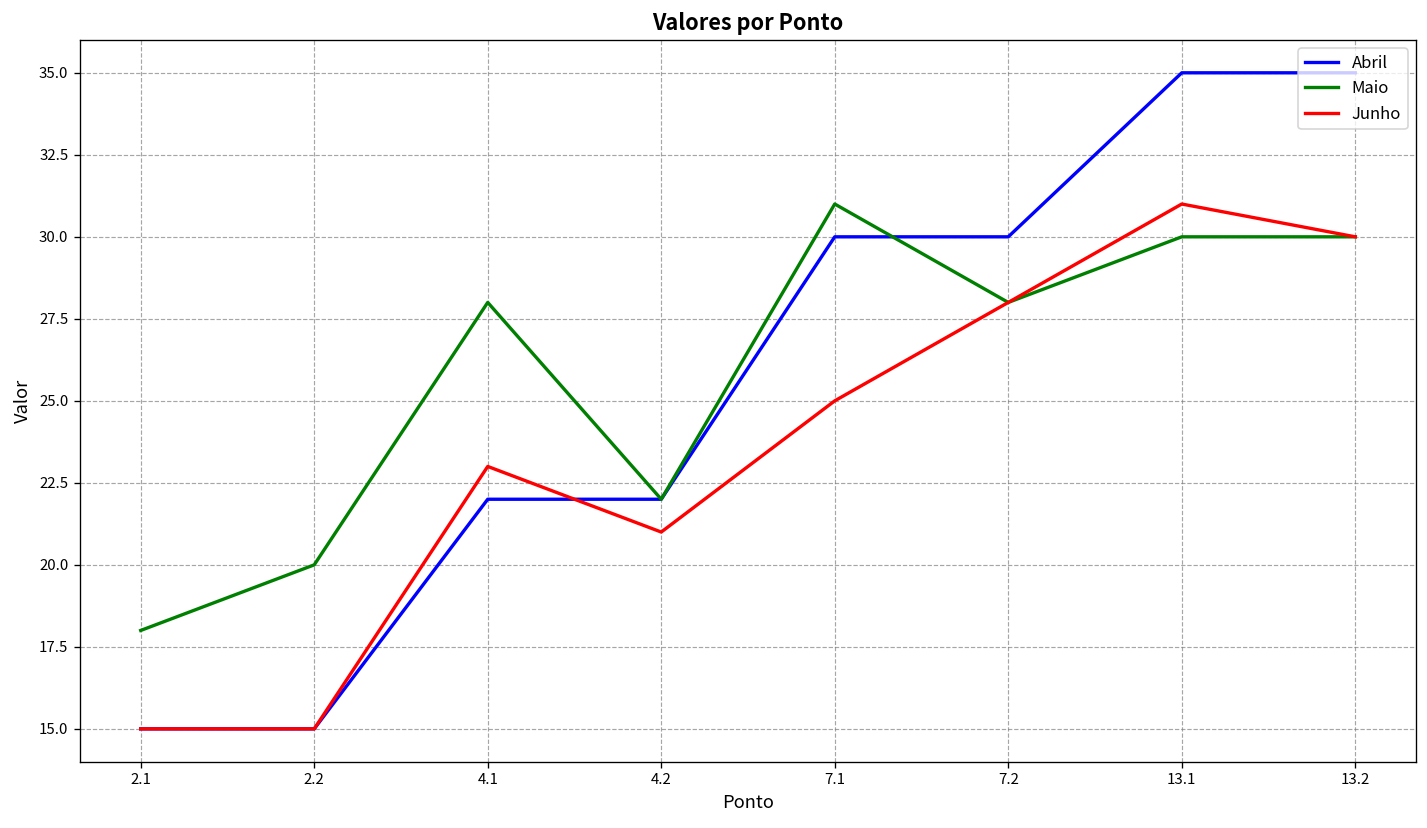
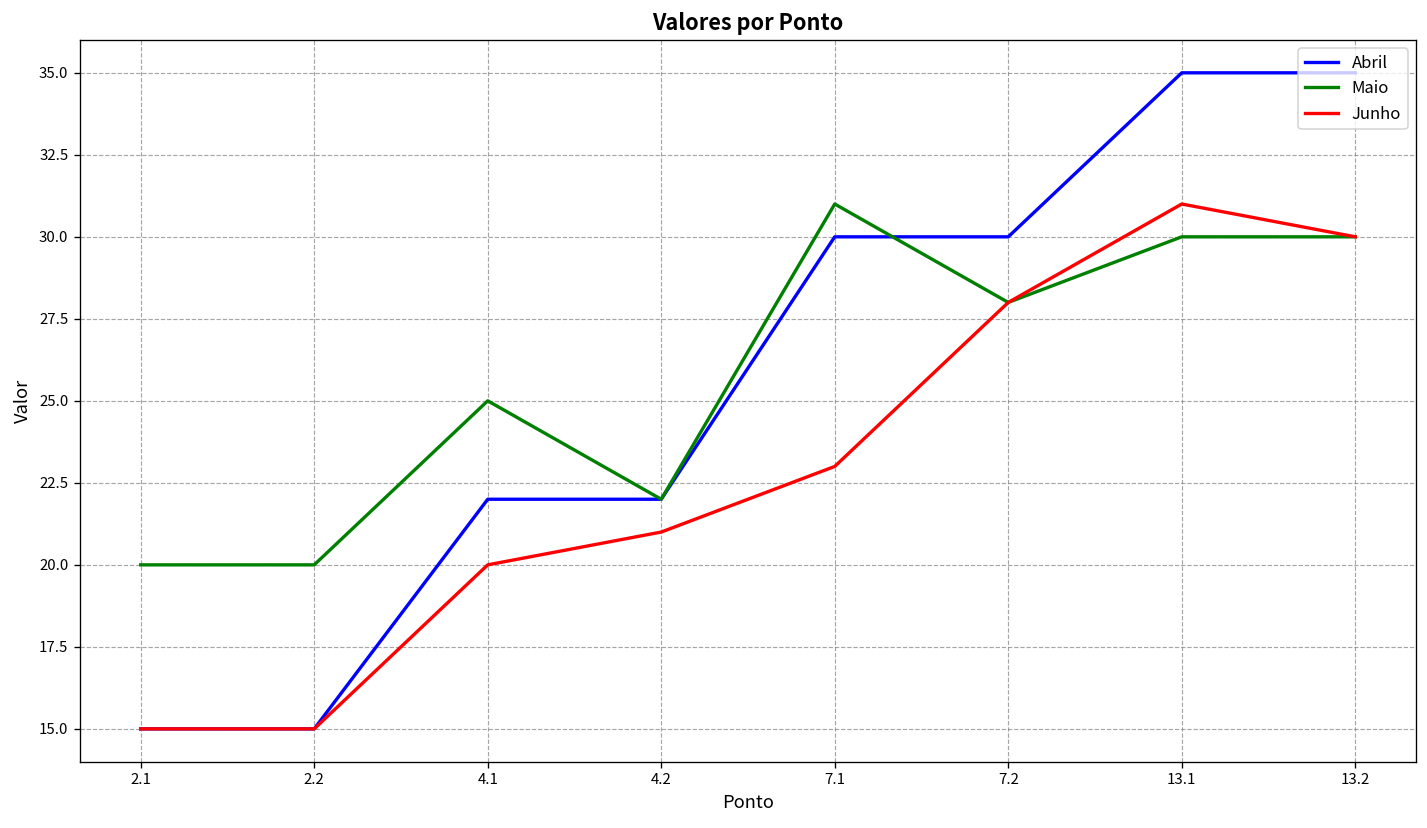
Maio, 2.1: 18 -> 20
Maio, 4.1: 28 -> 25
Junho, 4.1: 23 -> 20
Junho, 7.1: 25 -> 23
